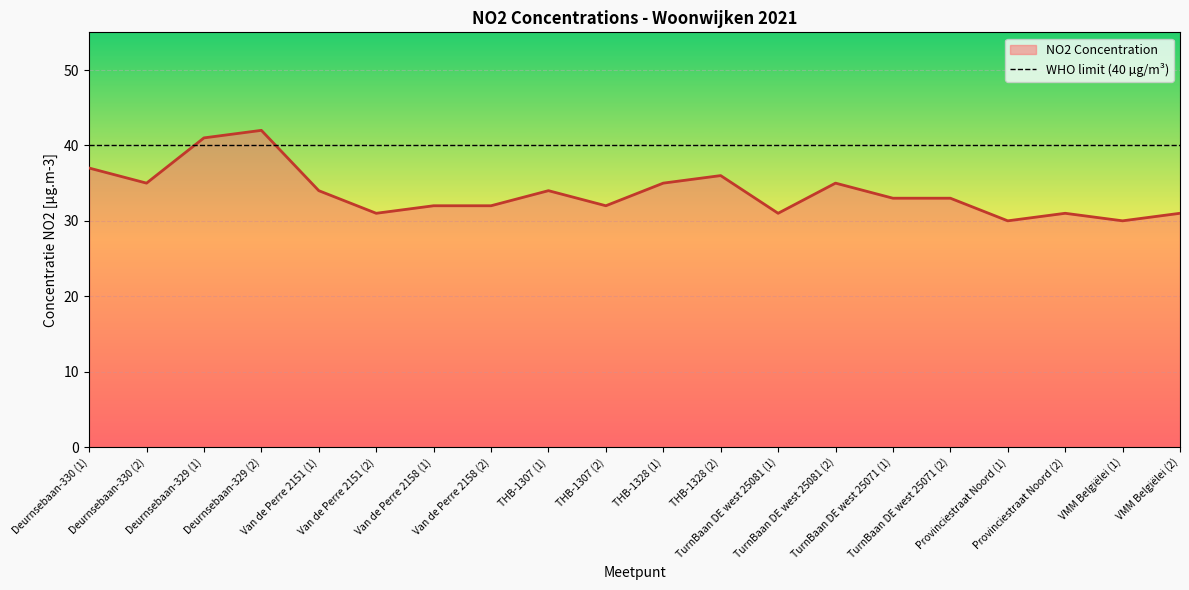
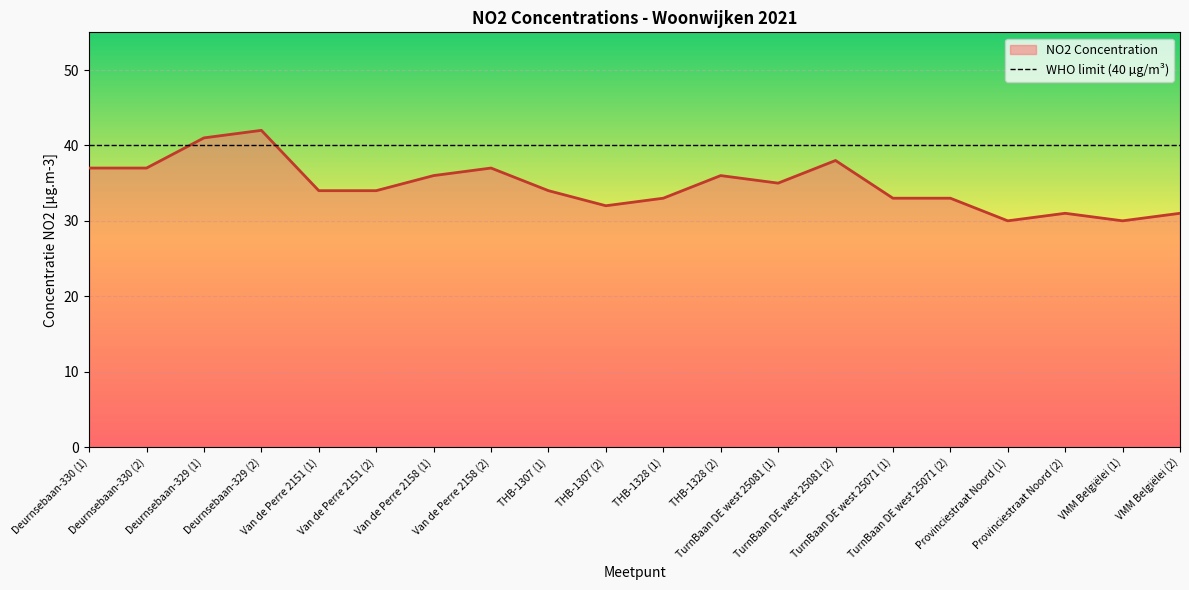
Deurnsebaan-330 (2): 35 -> 37
Van de Perre 2151 (2): 31 -> 34
Van de Perre 2158 (1): 32 -> 36
Van de Perre 2158 (2): 32 -> 37
THB-1328 (1): 35 -> 33
TurnBaan DE west 25081 (1): 31 -> 35
TurnBaan DE west 25081 (2): 35 -> 38
